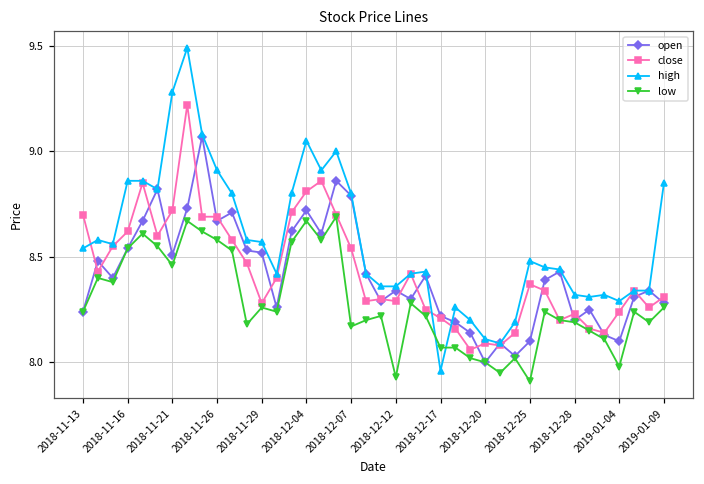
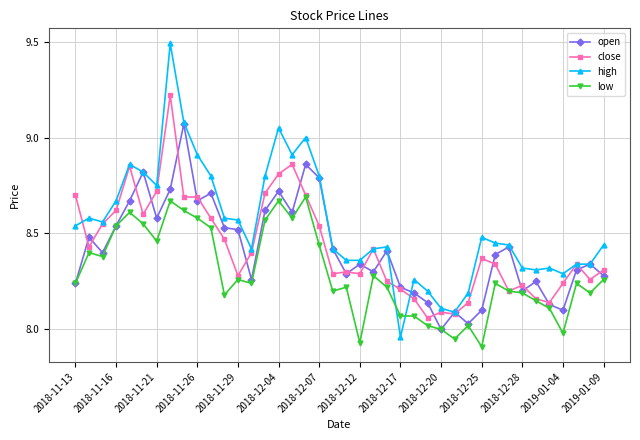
high, 2018-11-16: 8.86 -> 8.67
open, 2018-11-21: 8.51 -> 8.58
high, 2018-11-21: 9.28 -> 8.75
low, 2018-12-07: 8.17 -> 8.44
high, 2019-01-09: 8.85 -> 8.44
